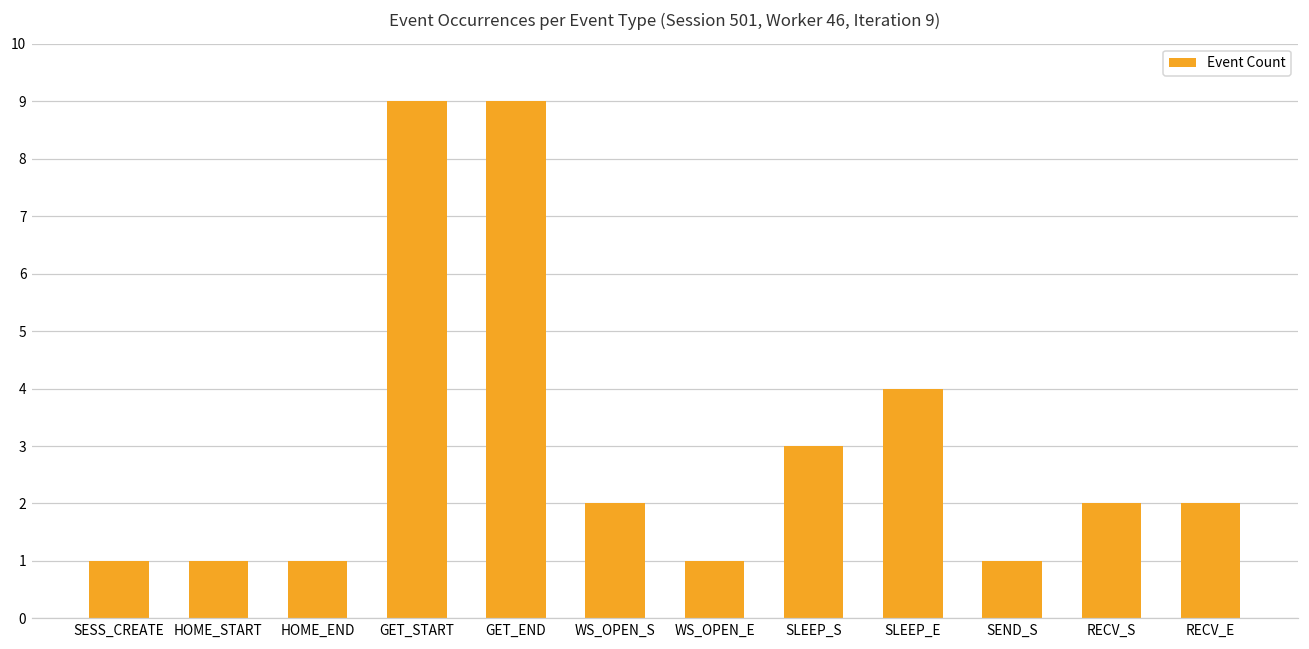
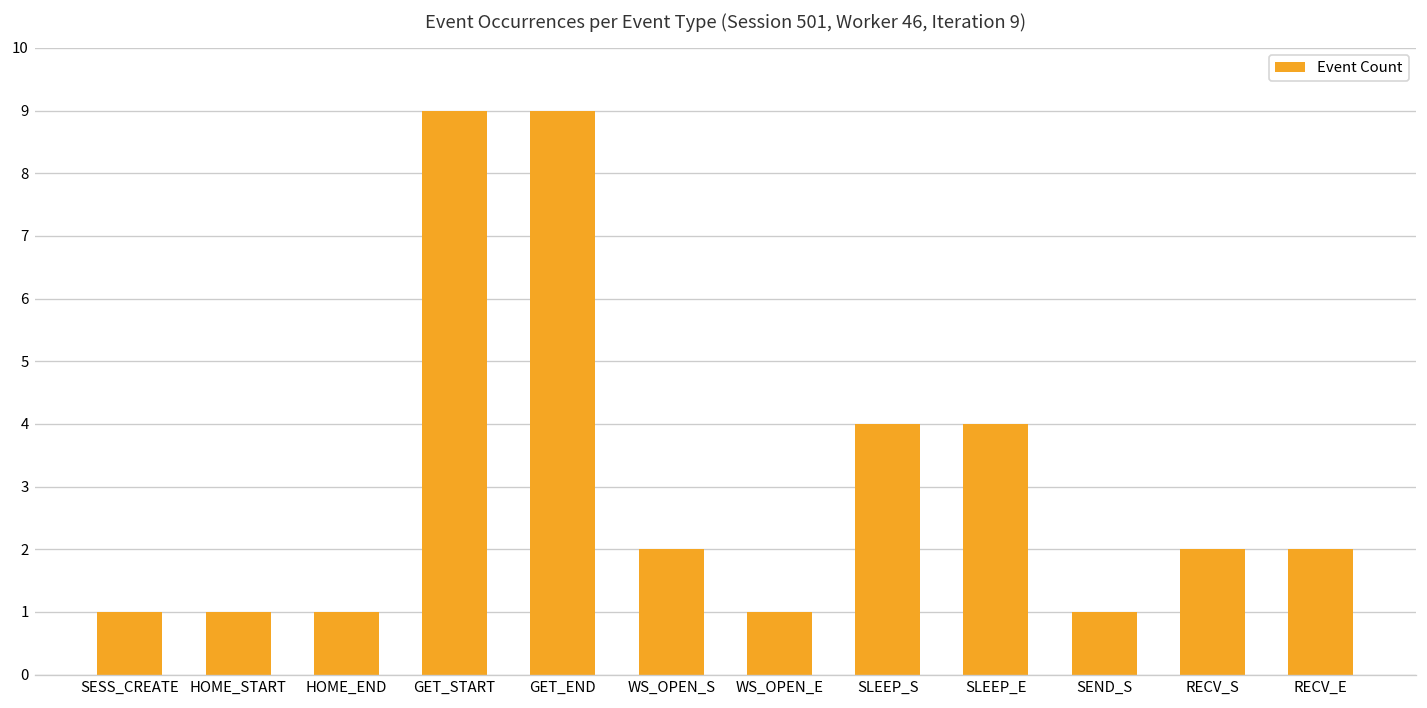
SLEEP_S: 3 -> 4
